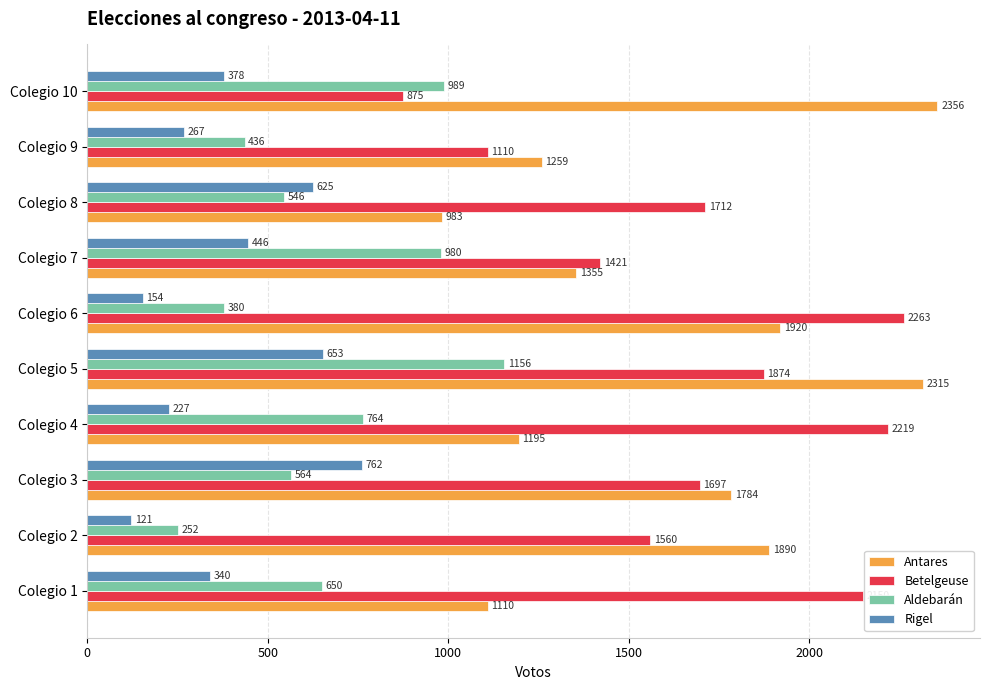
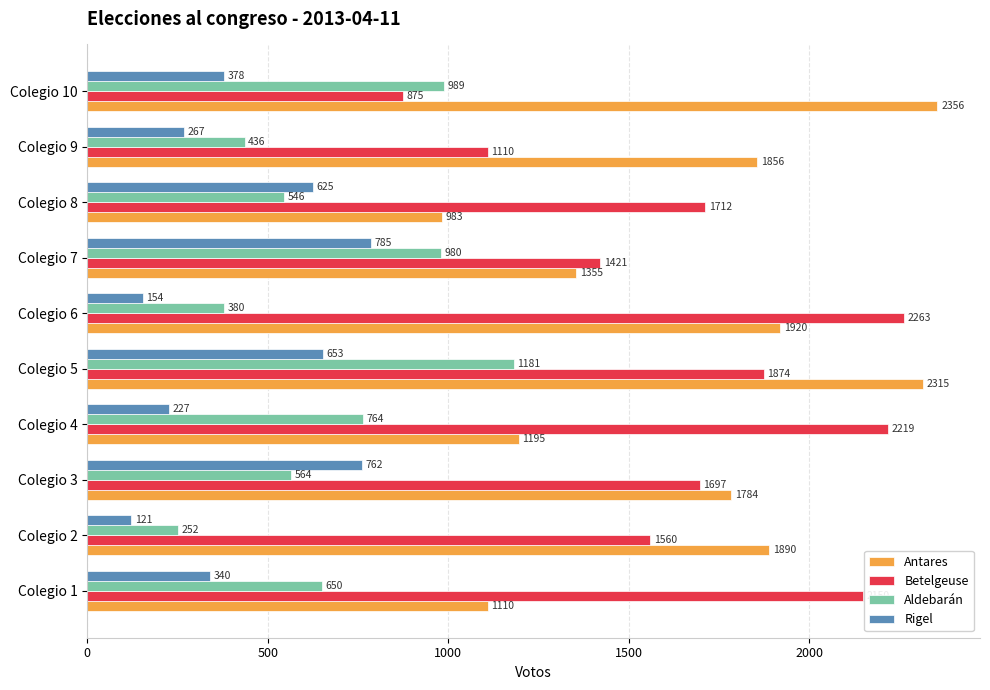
Antares, Colegio 9: 1259 -> 1856
Rigel, Colegio 7: 446 -> 785
Aldebarán, Colegio 5: 1156 -> 1181
